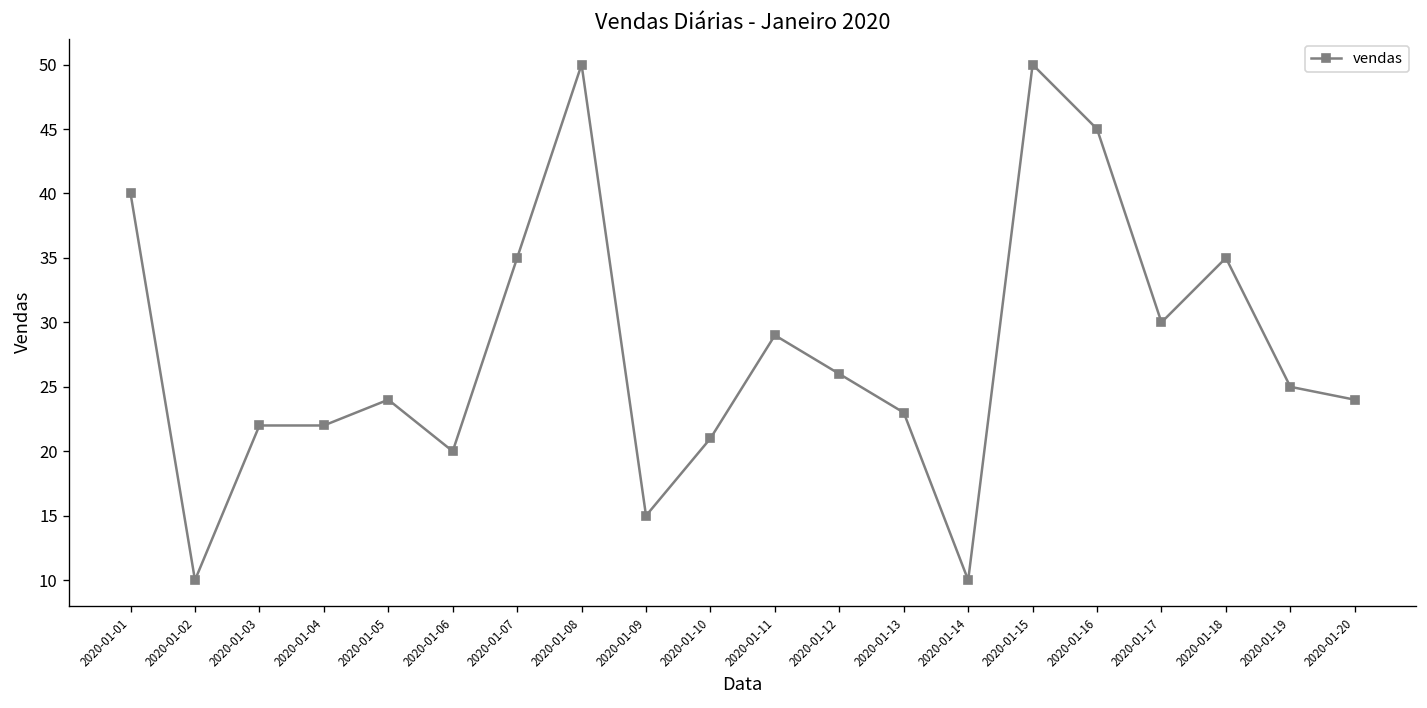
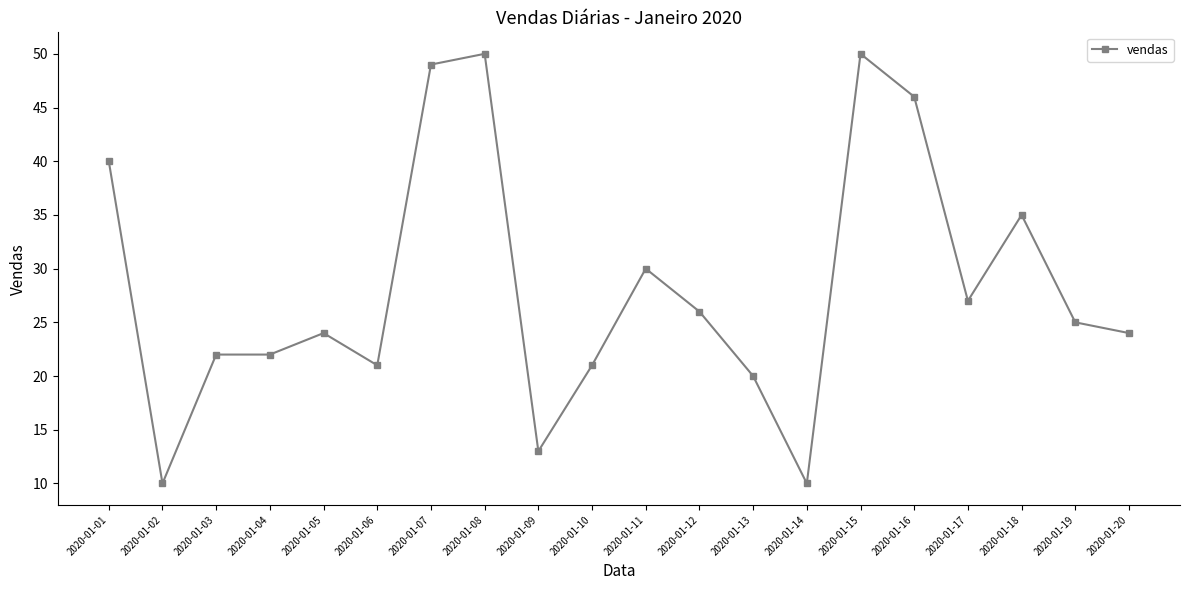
2020-01-06: 20 -> 21
2020-01-07: 35 -> 49
2020-01-09: 15 -> 13
2020-01-11: 29 -> 30
2020-01-13: 23 -> 20
2020-01-16: 45 -> 46
2020-01-17: 30 -> 27
